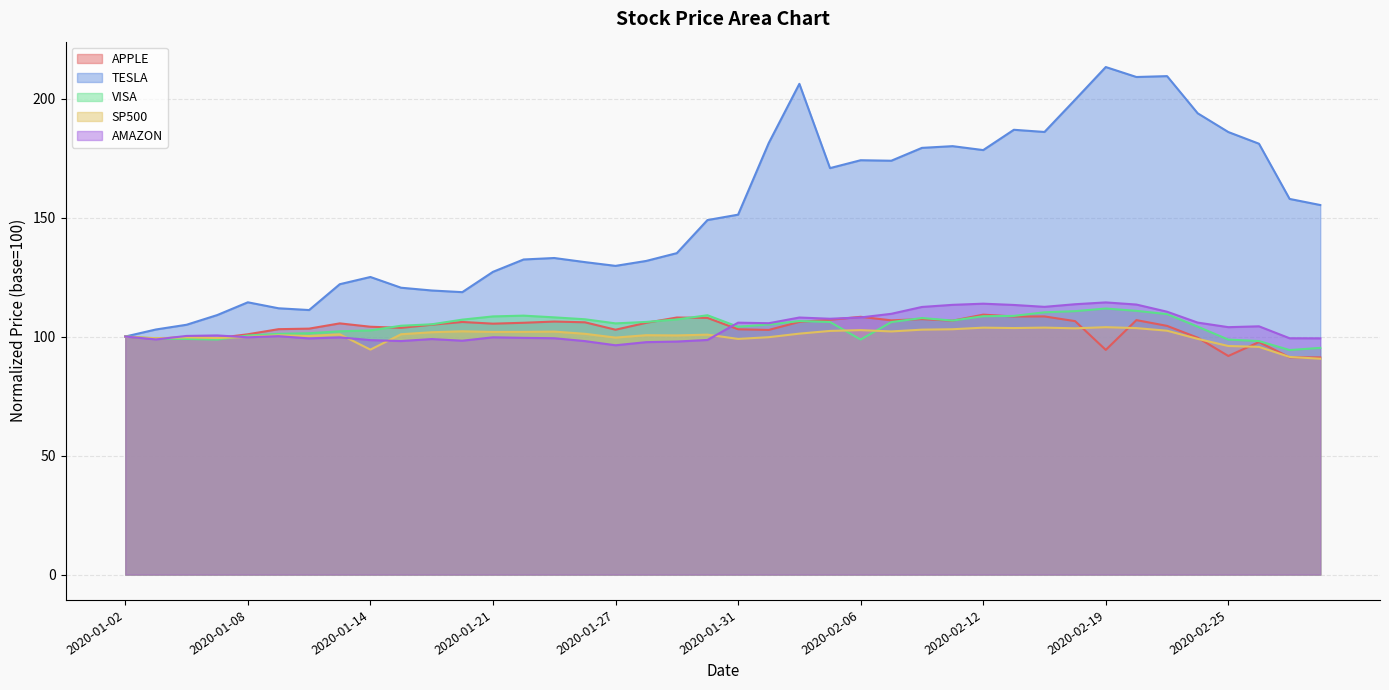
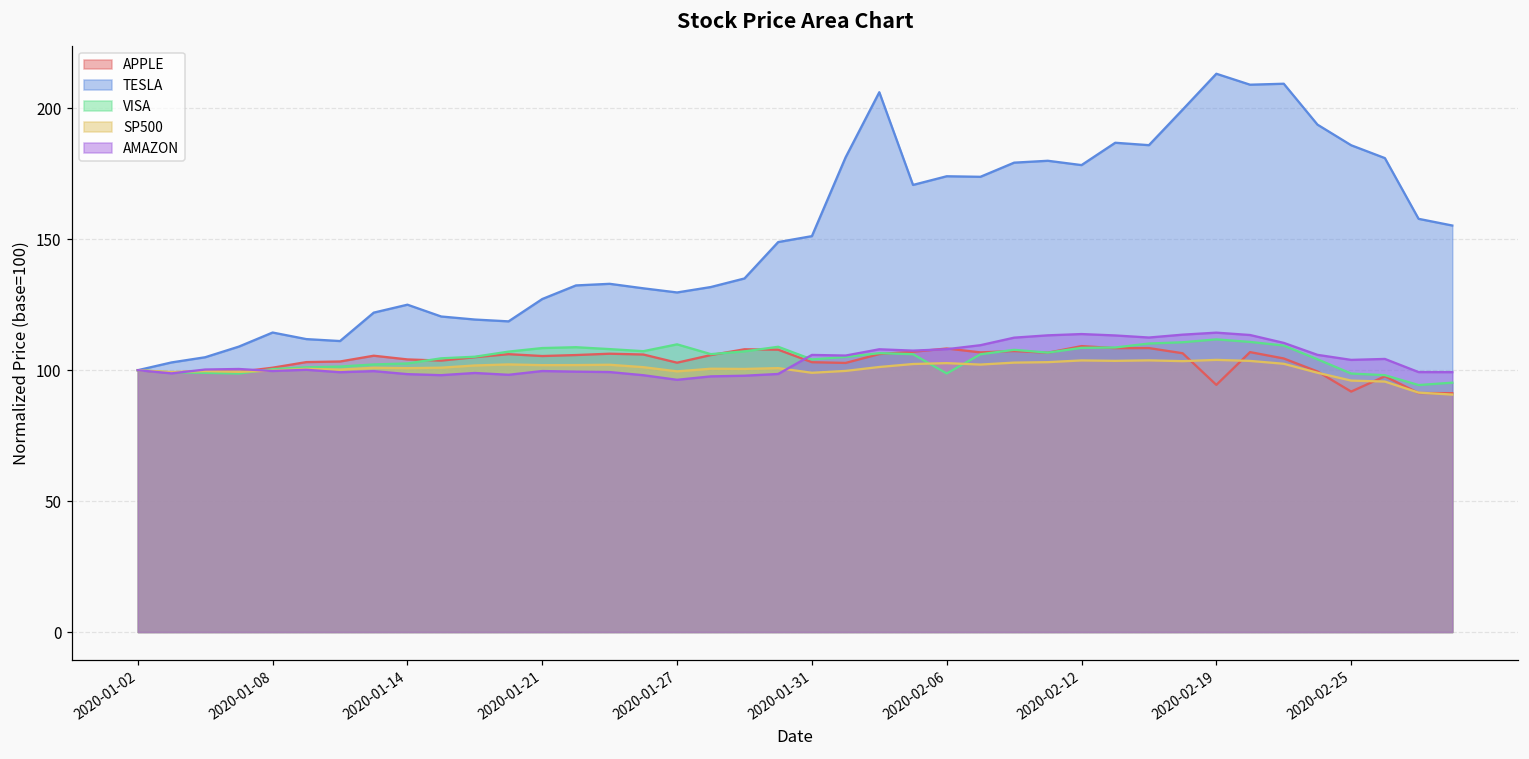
SP500, 2020-01-14: 95 -> 101
VISA, 2020-01-27: 106 -> 110
